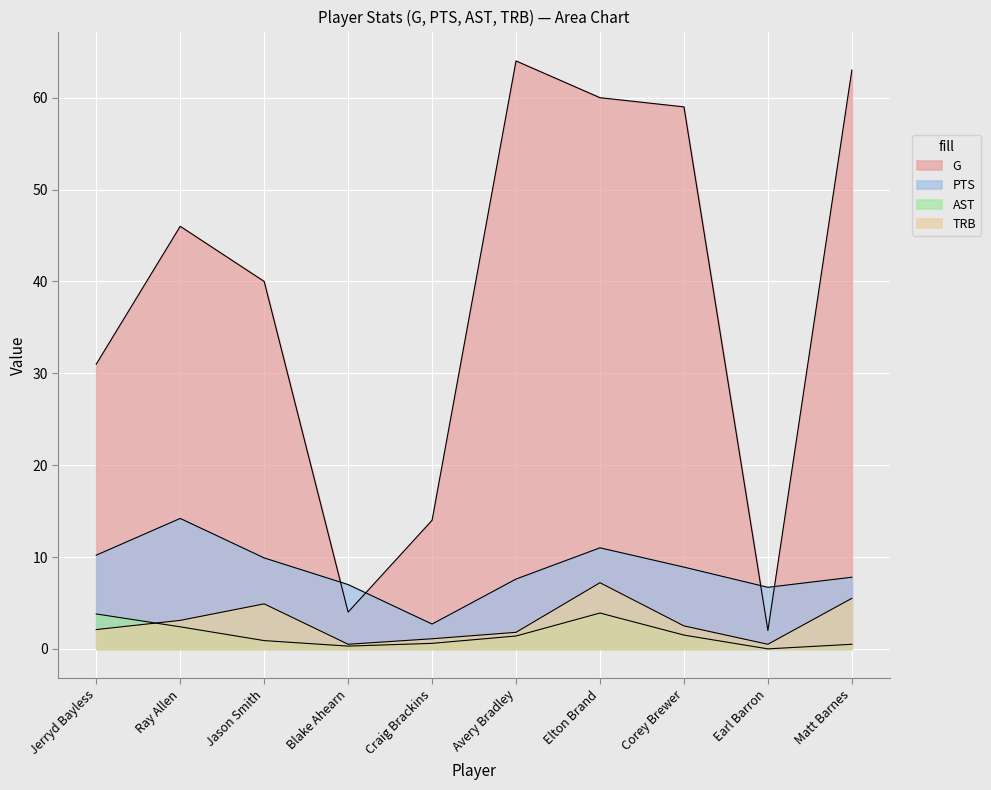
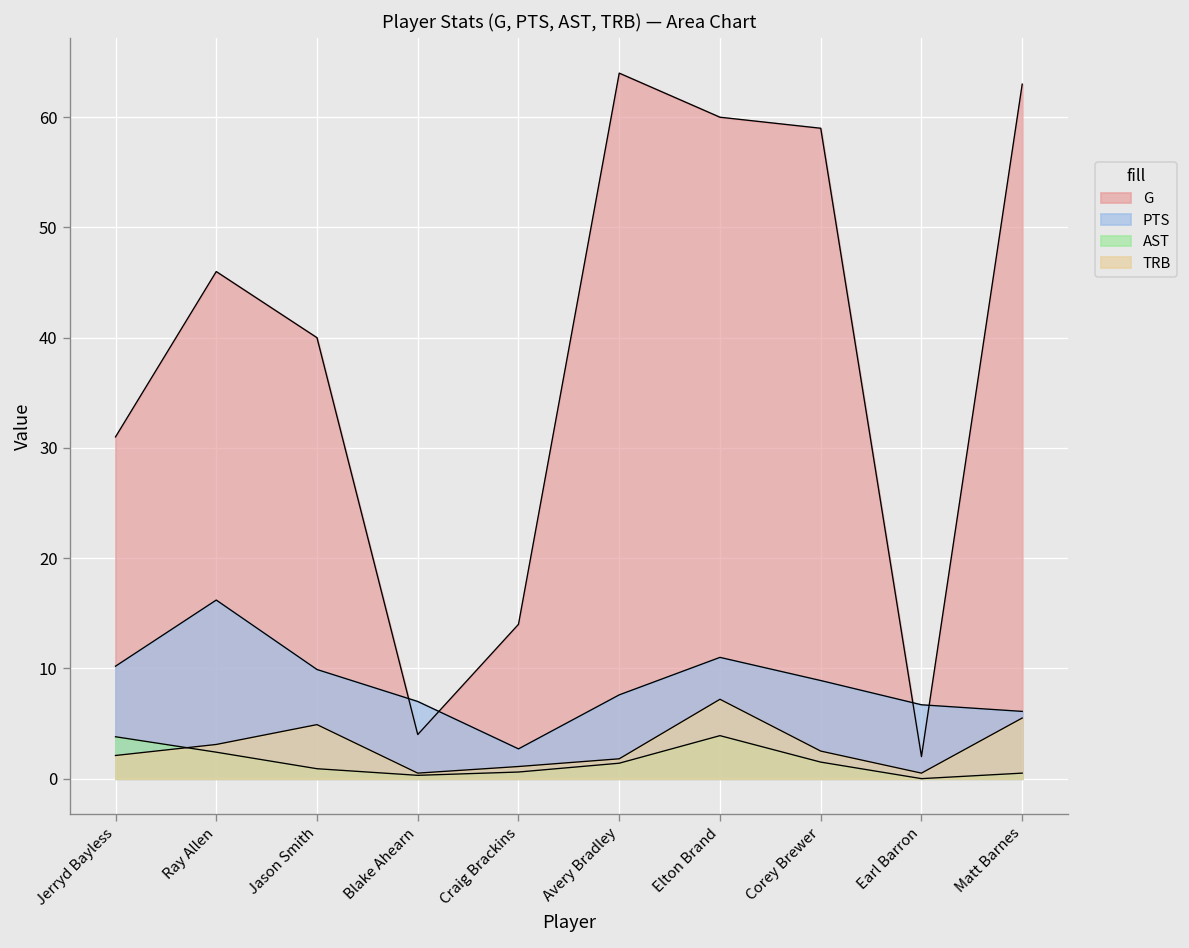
PTS, Ray Allen: 14 -> 16
PTS, Matt Barnes: 8 -> 6
